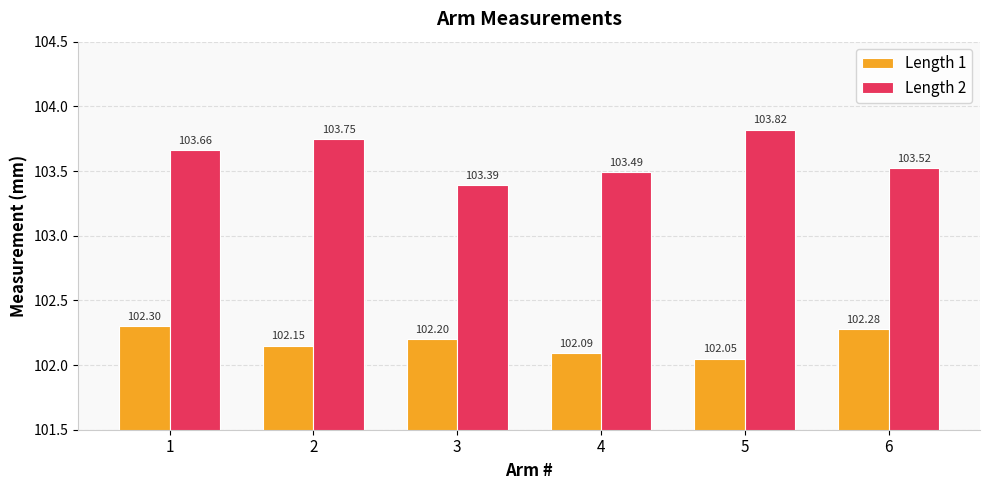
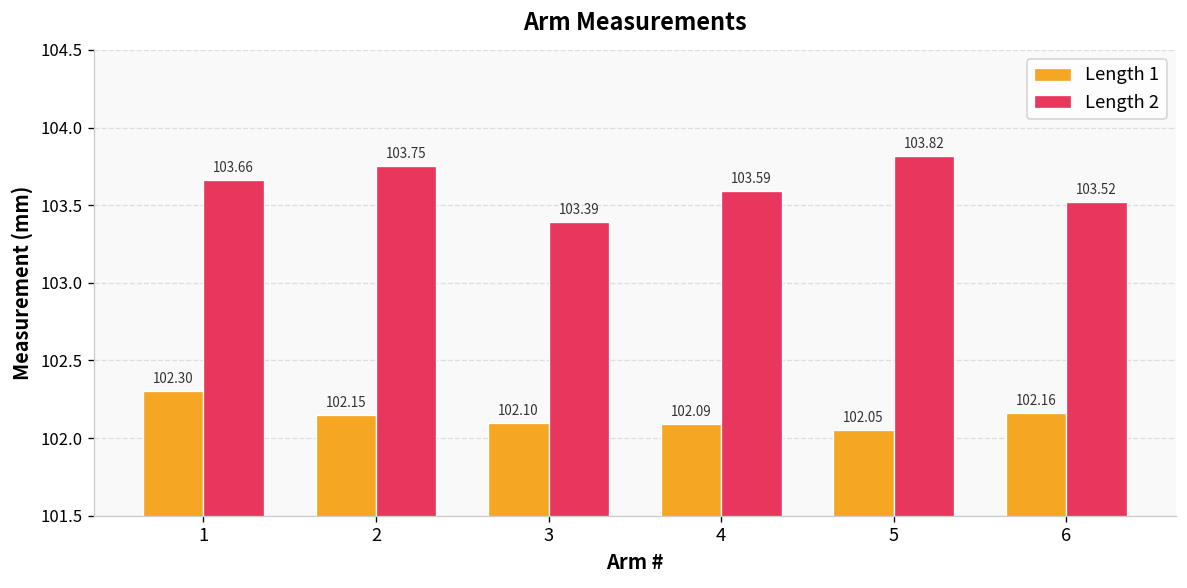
Length 1, 3: 102.20 -> 102.10
Length 2, 4: 103.49 -> 103.59
Length 1, 6: 102.28 -> 102.16
